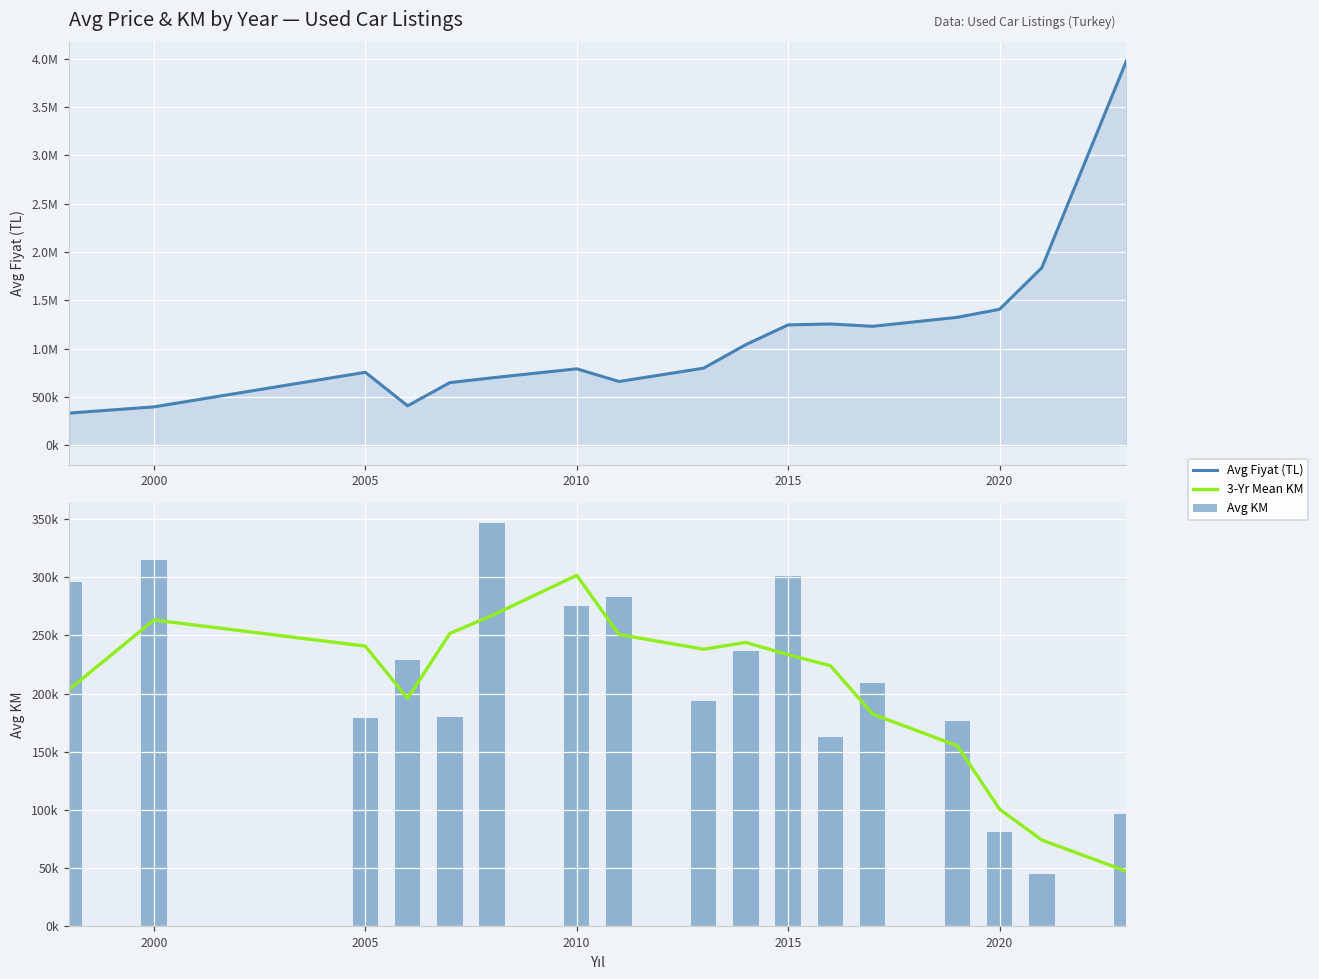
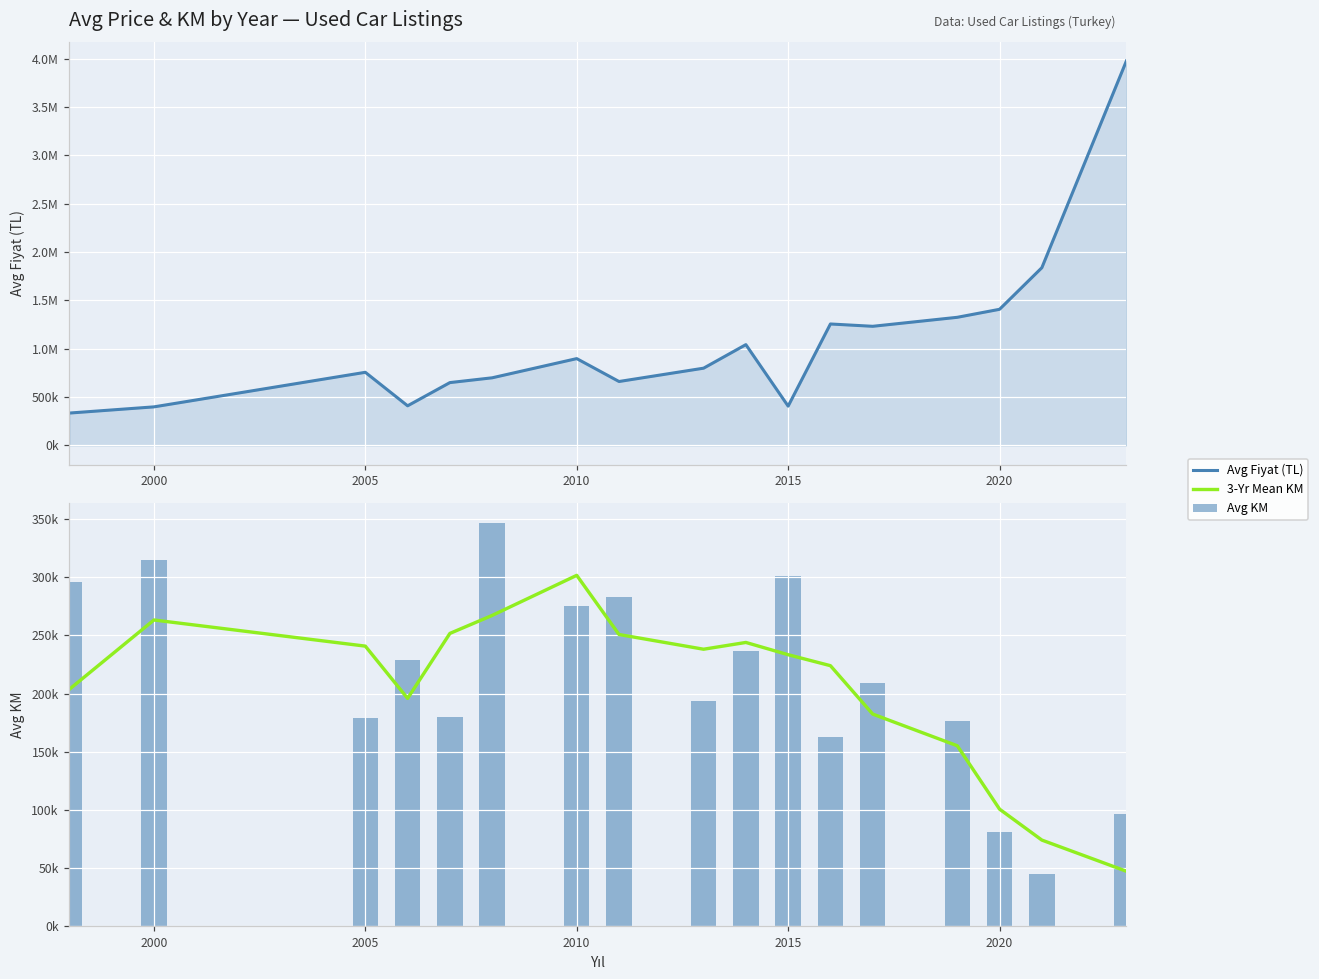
Avg Price & KM by Year — Used Car Listings, 2010: 800000 -> 900000
Avg Price & KM by Year — Used Car Listings, 2015: 1200000 -> 400000
